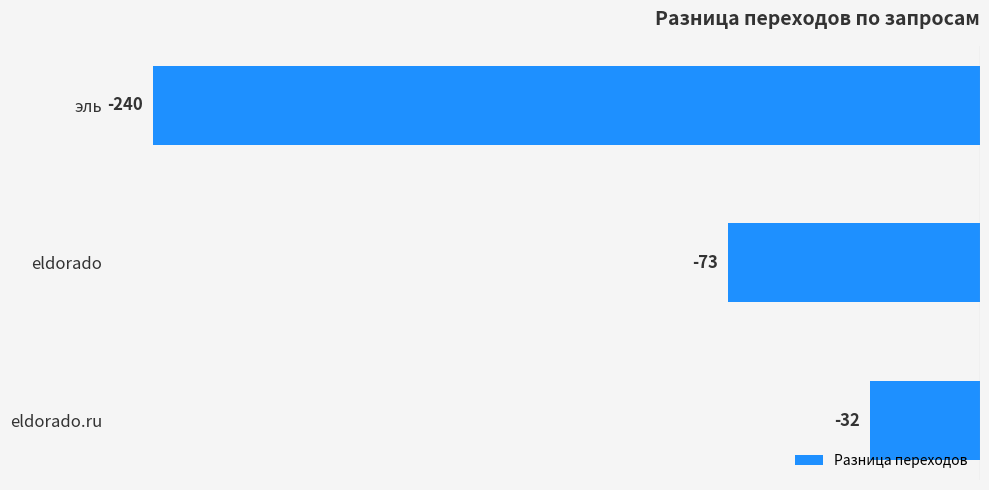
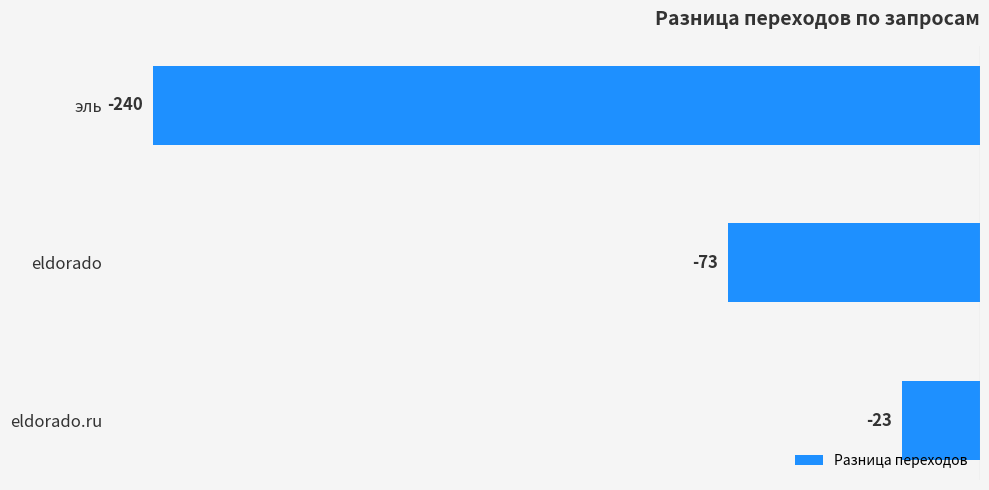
eldorado.ru: -32 -> -23
